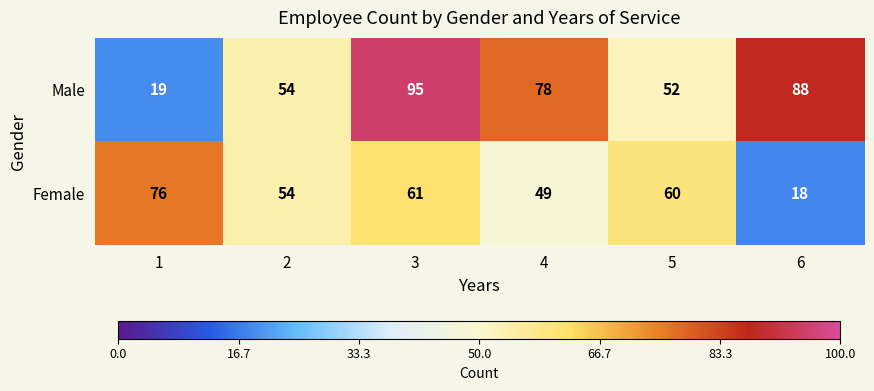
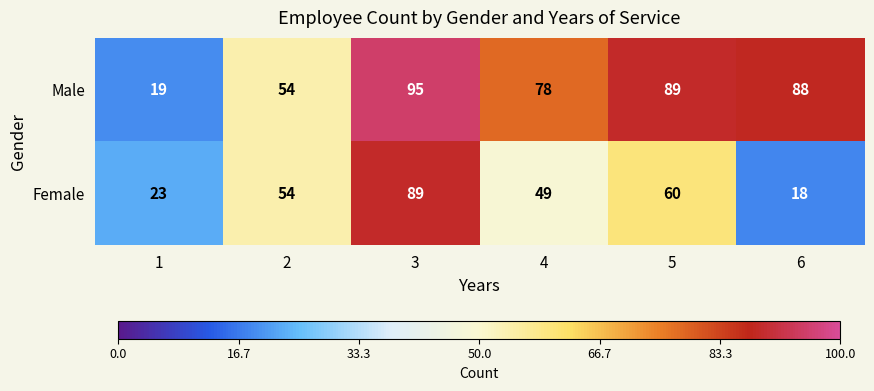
Male, 5: 52 -> 89
Female, 1: 76 -> 23
Female, 3: 61 -> 89
